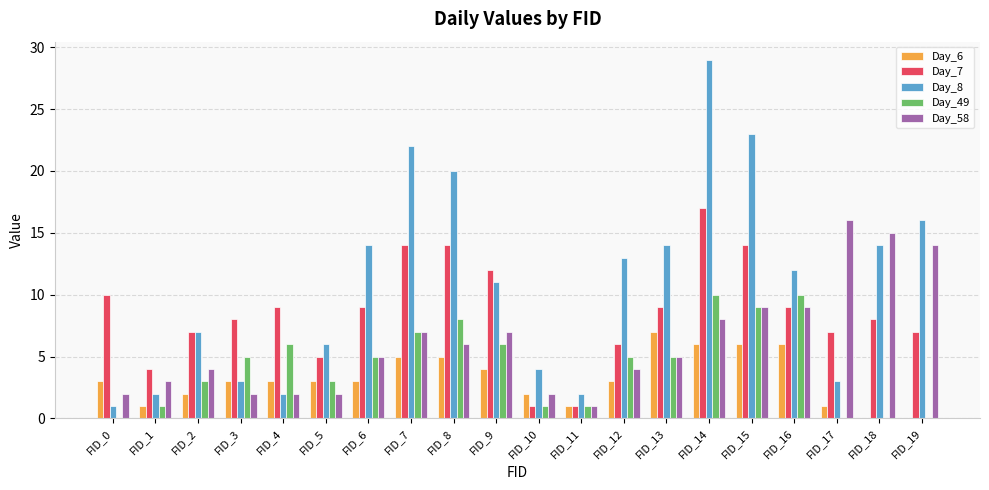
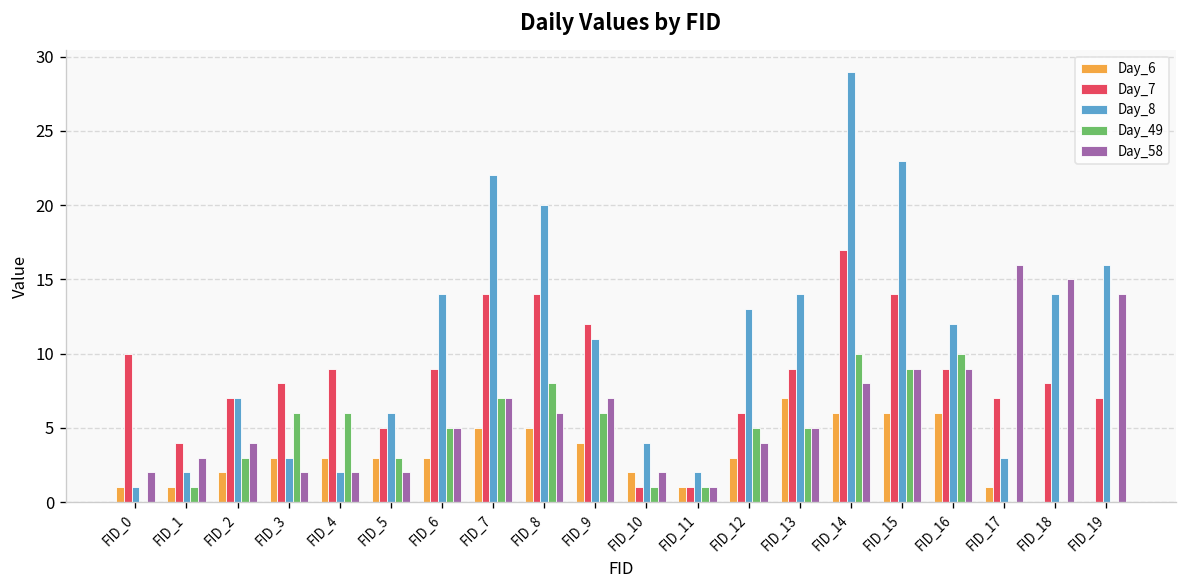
Day_6, FID_0: 3 -> 1
Day_49, FID_3: 5 -> 6
